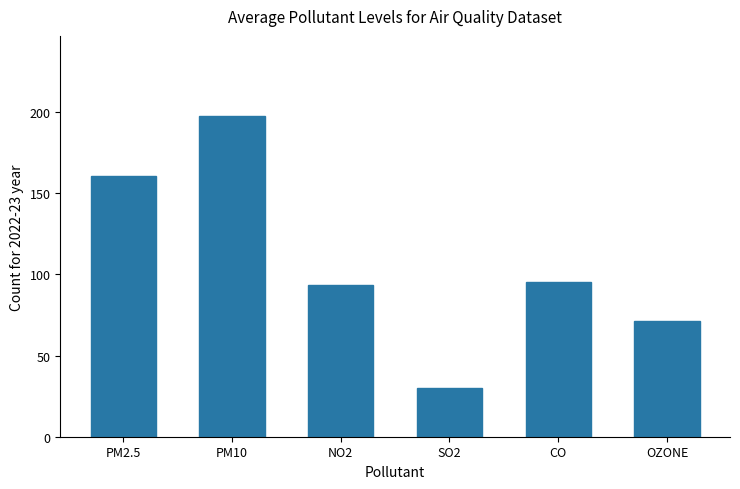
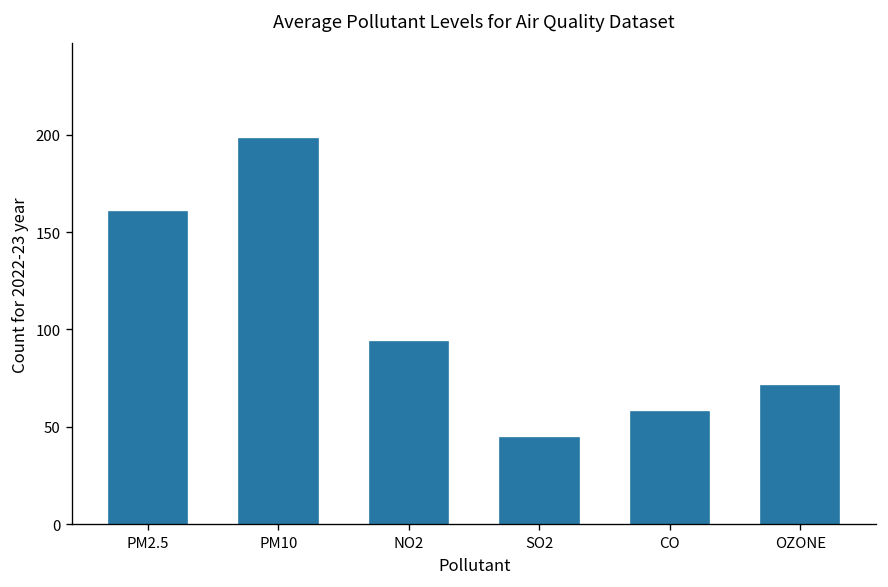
SO2: 30 -> 44
CO: 95 -> 58
